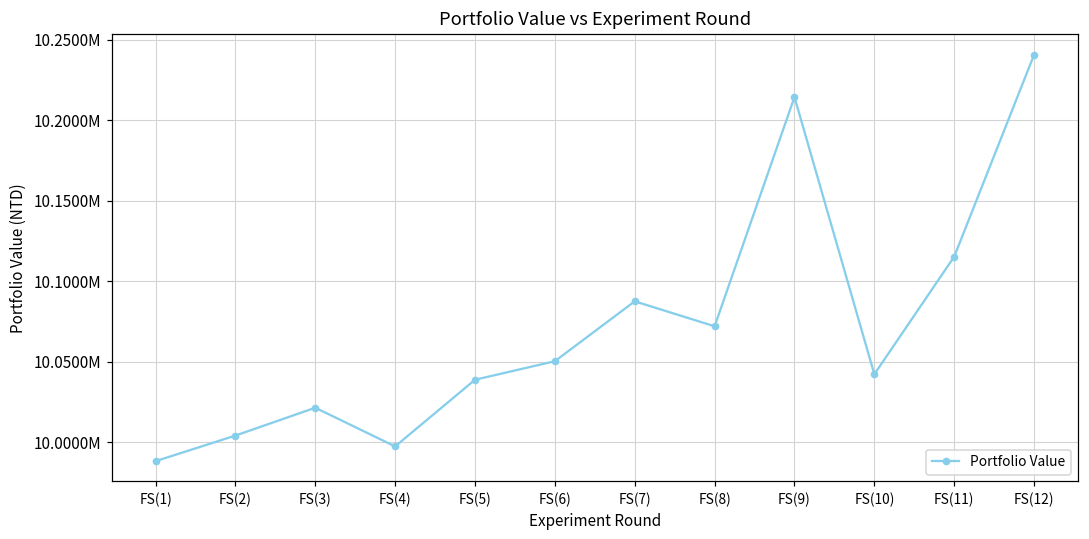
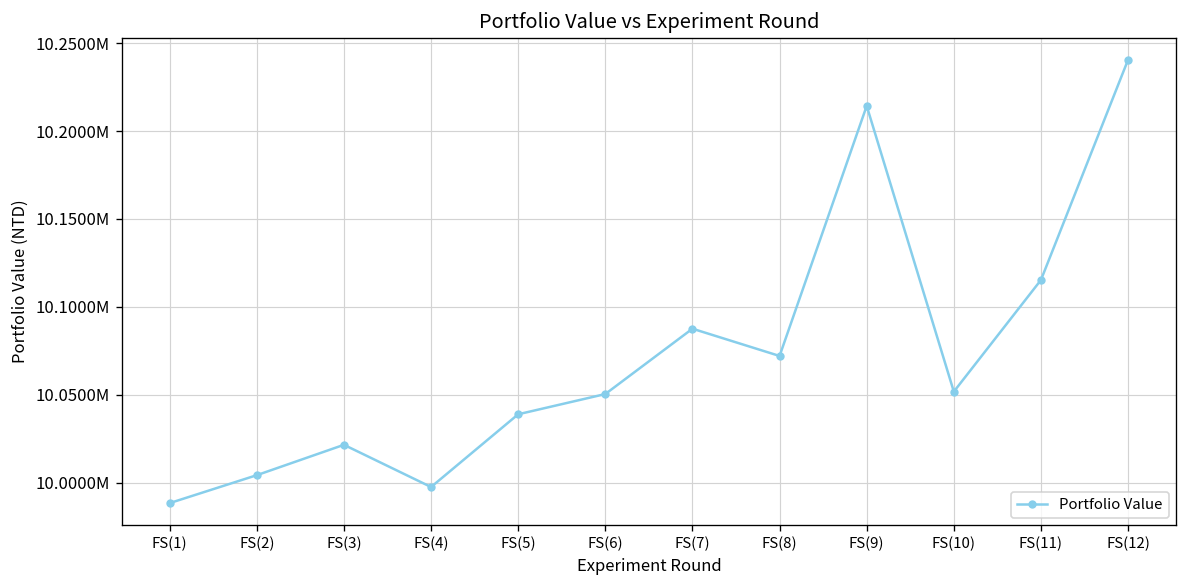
FS(10): 10042000 -> 10052000
